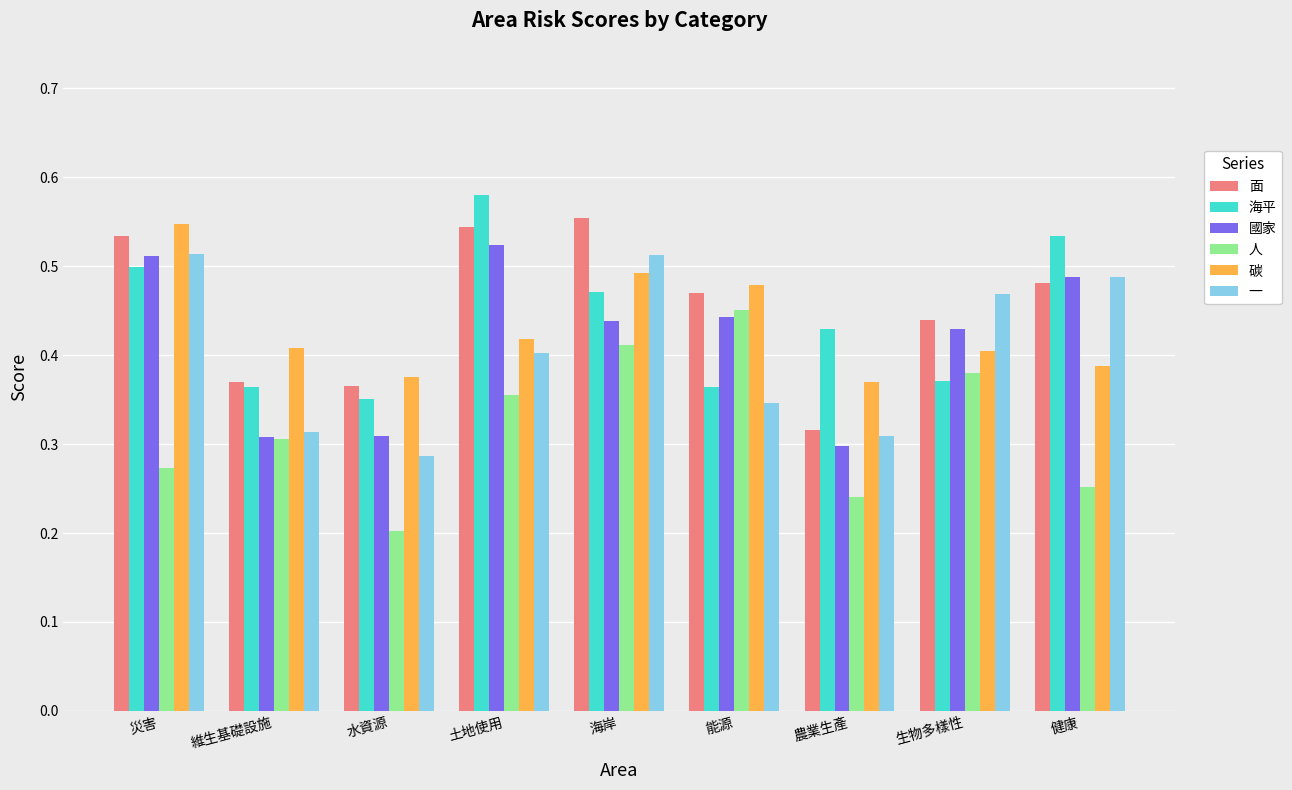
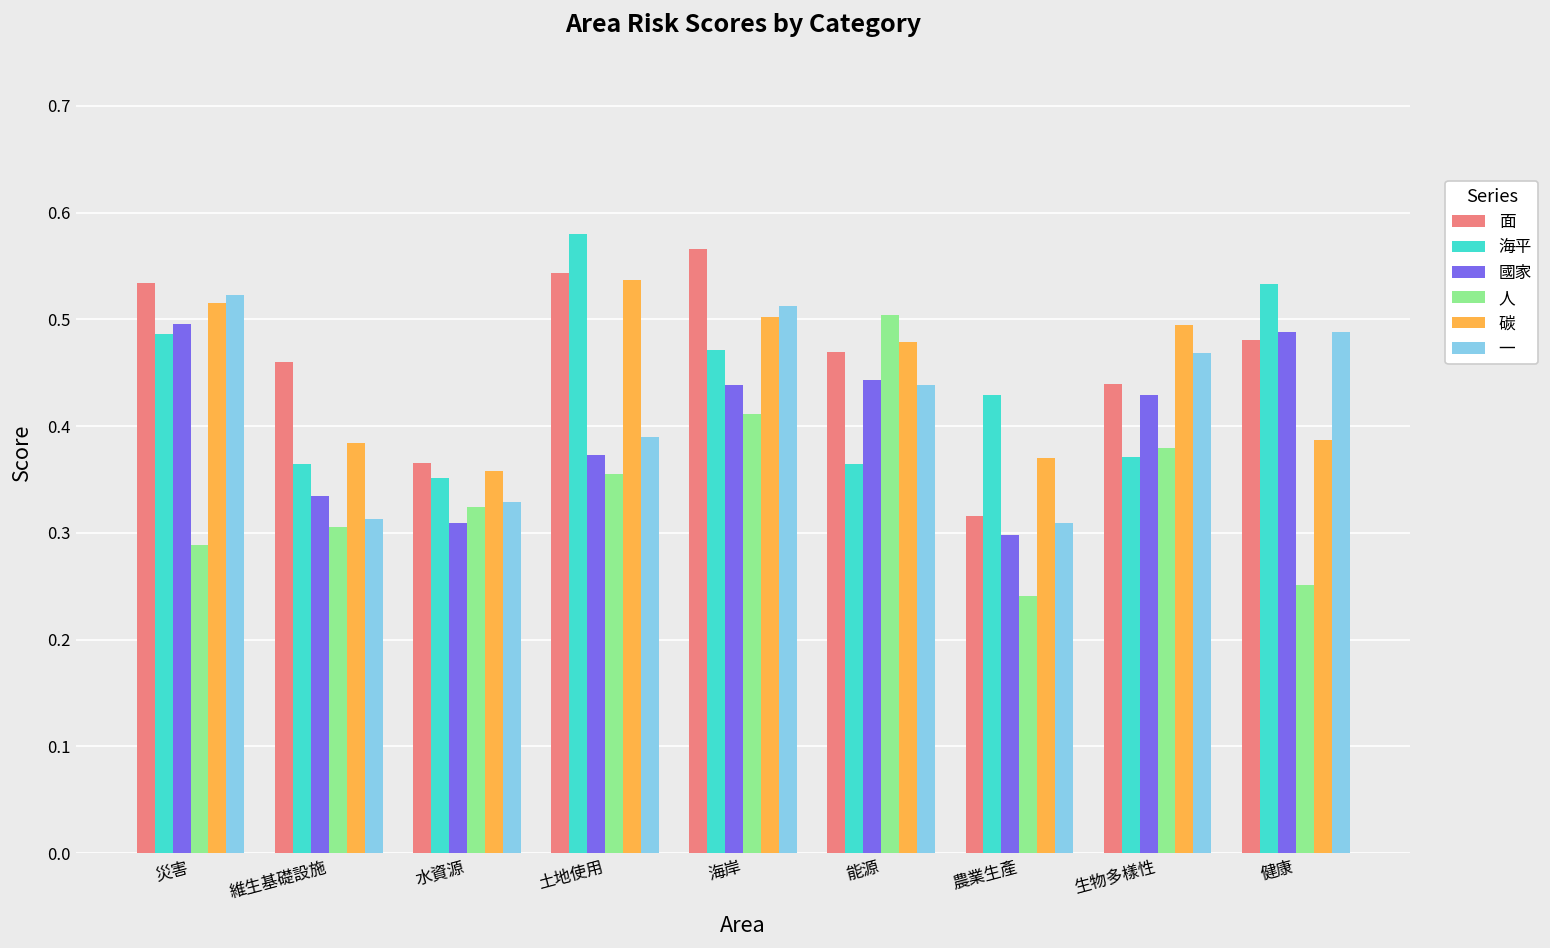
海平, 災害: 0.50 -> 0.49
國家, 災害: 0.51 -> 0.50
⼈, 災害: 0.27 -> 0.29
碳, 災害: 0.55 -> 0.52
⼀, 災害: 0.51 -> 0.52
⾯, 維生基礎設施: 0.37 -> 0.46
國家, 維生基礎設施: 0.31 -> 0.33
碳, 維生基礎設施: 0.41 -> 0.38
⼈, 水資源: 0.20 -> 0.32
碳, 水資源: 0.38 -> 0.36
⼀, 水資源: 0.29 -> 0.33
國家, 土地使用: 0.52 -> 0.37
碳, 土地使用: 0.42 -> 0.54
⼀, 土地使用: 0.40 -> 0.39
⾯, 海岸: 0.55 -> 0.57
碳, 海岸: 0.49 -> 0.50
⼈, 能源: 0.45 -> 0.50
⼀, 能源: 0.35 -> 0.44
碳, 生物多樣性: 0.40 -> 0.49
